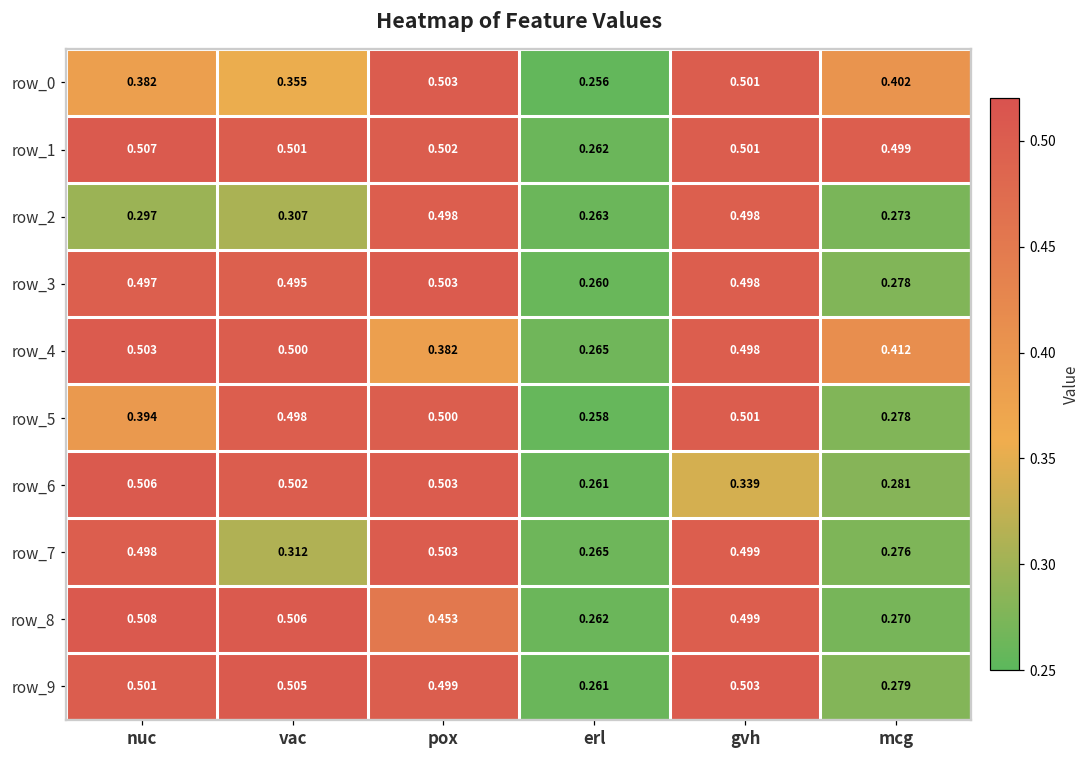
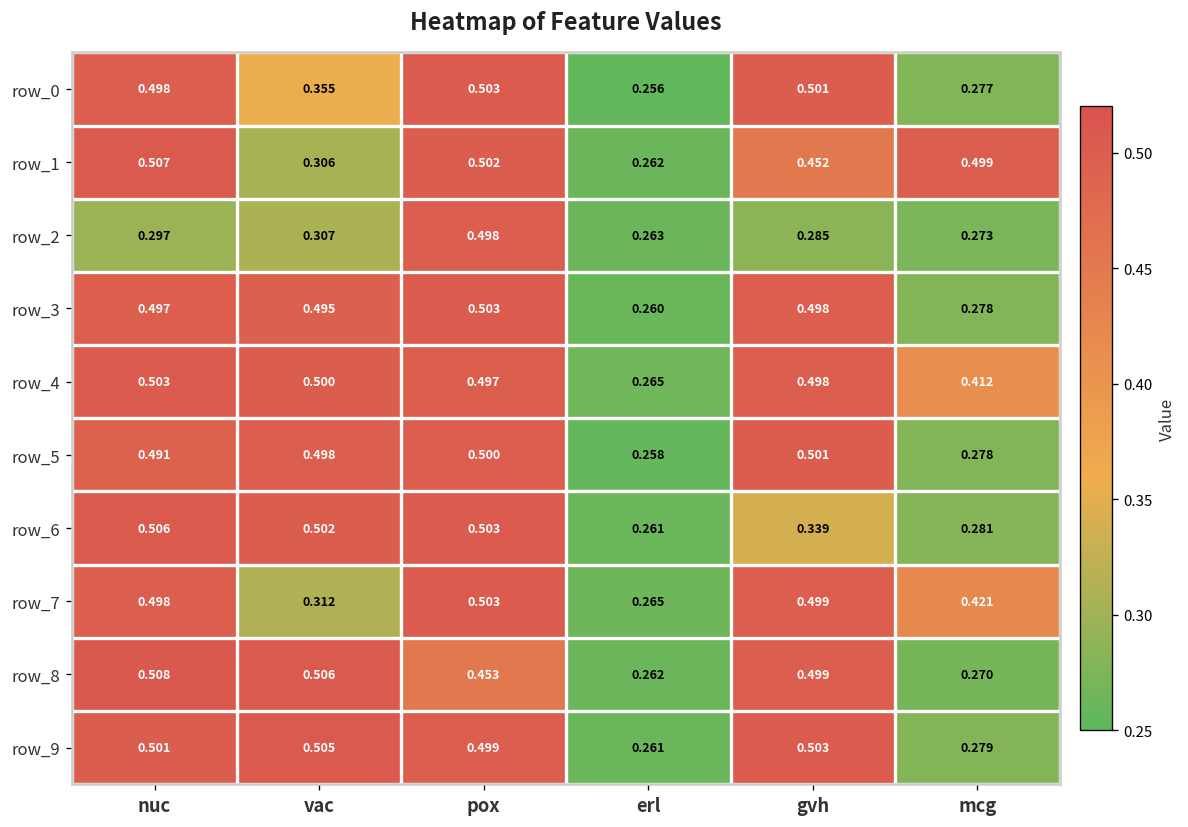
row_0, nuc: 0.382 -> 0.498
row_0, mcg: 0.402 -> 0.277
row_1, vac: 0.501 -> 0.306
row_1, gvh: 0.501 -> 0.452
row_2, gvh: 0.498 -> 0.285
row_4, pox: 0.382 -> 0.497
row_5, nuc: 0.394 -> 0.491
row_7, mcg: 0.276 -> 0.421
